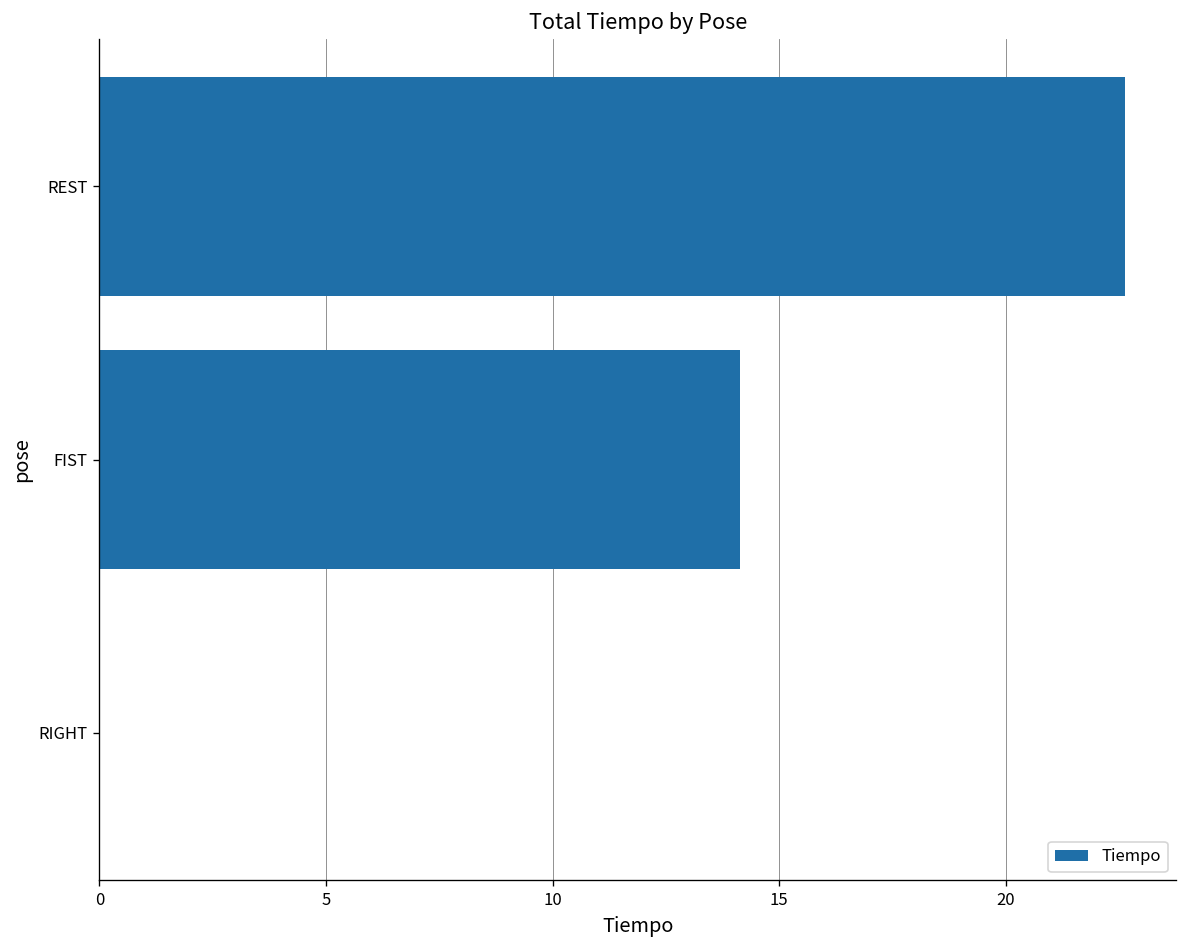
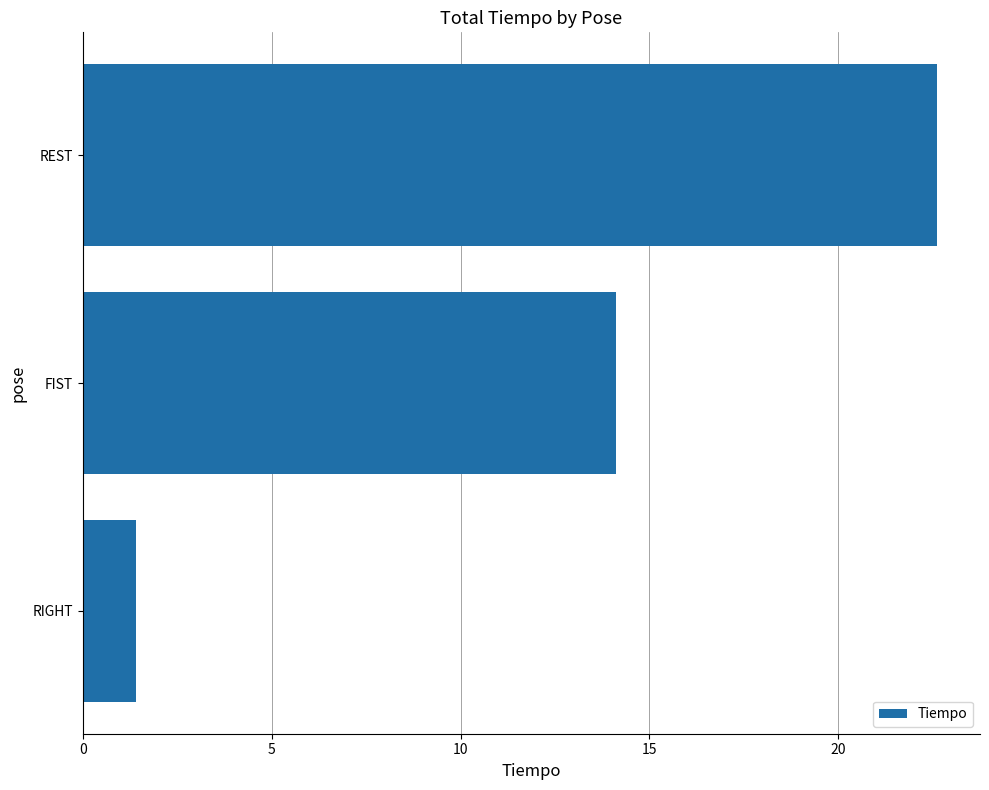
RIGHT: 0.0 -> 1.4
